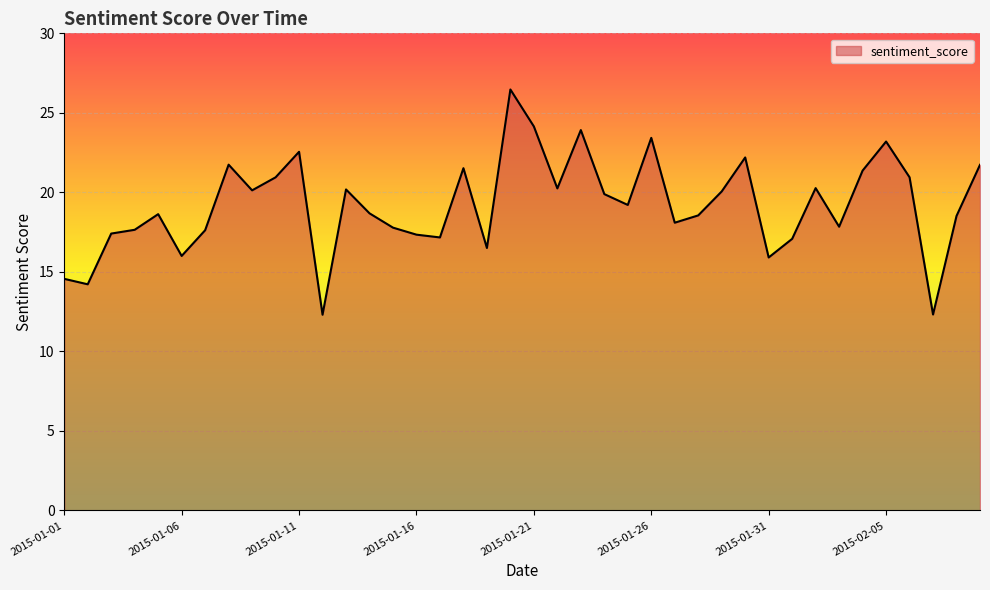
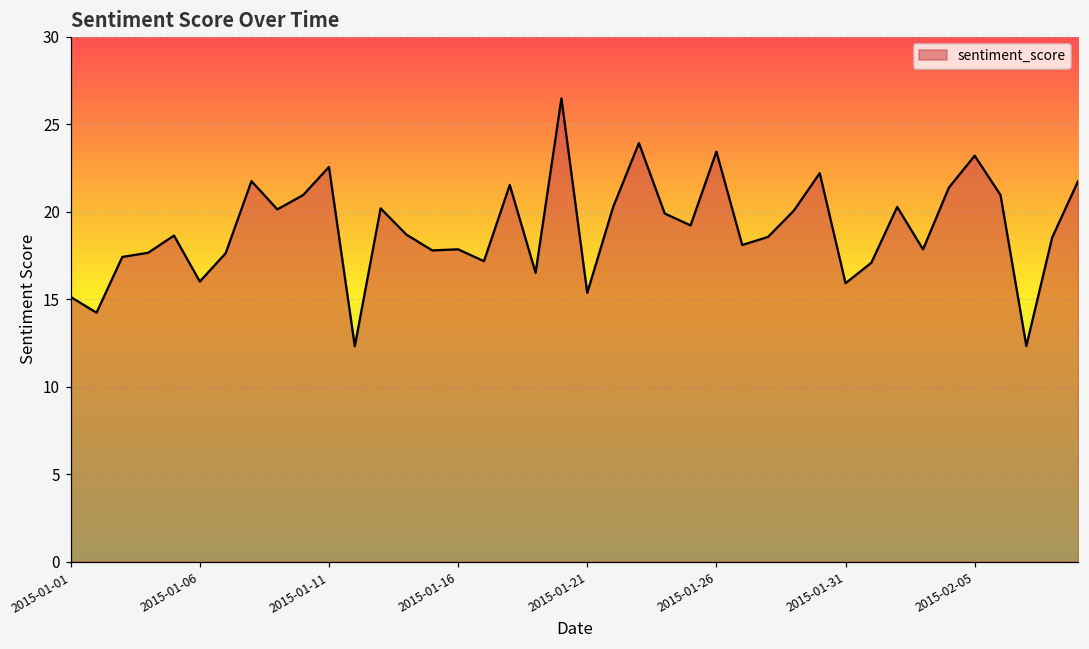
2015-01-01: 14.6 -> 15.1
2015-01-16: 17.3 -> 17.8
2015-01-21: 24.1 -> 15.4
